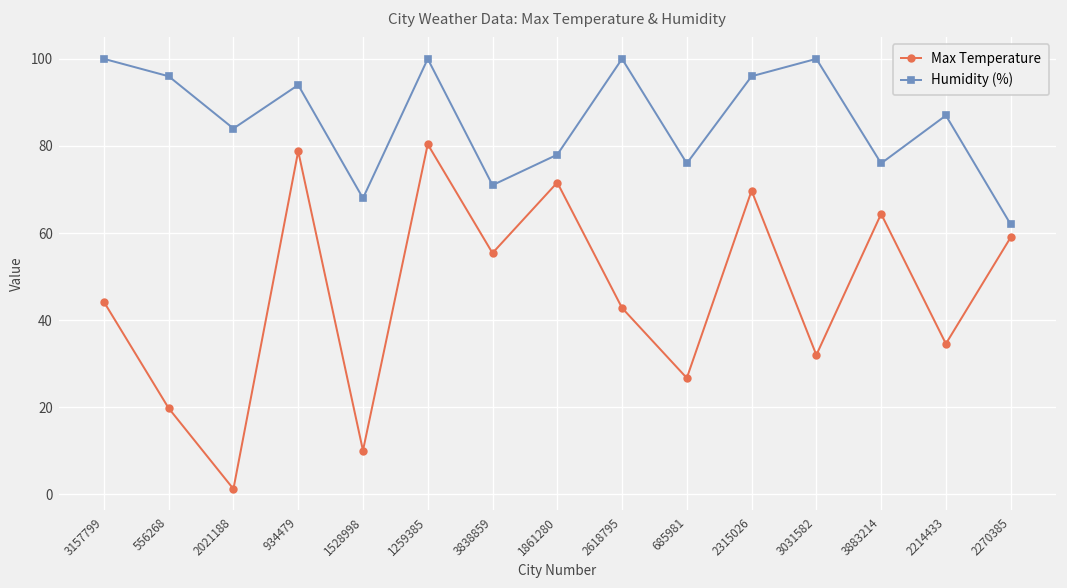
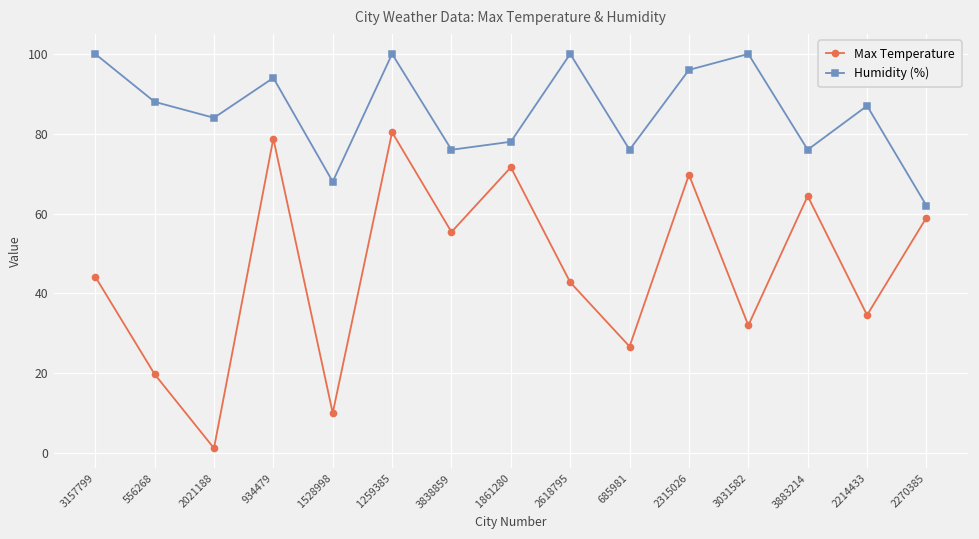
Humidity (%), 556268: 96 -> 88
Humidity (%), 3838859: 71 -> 76
